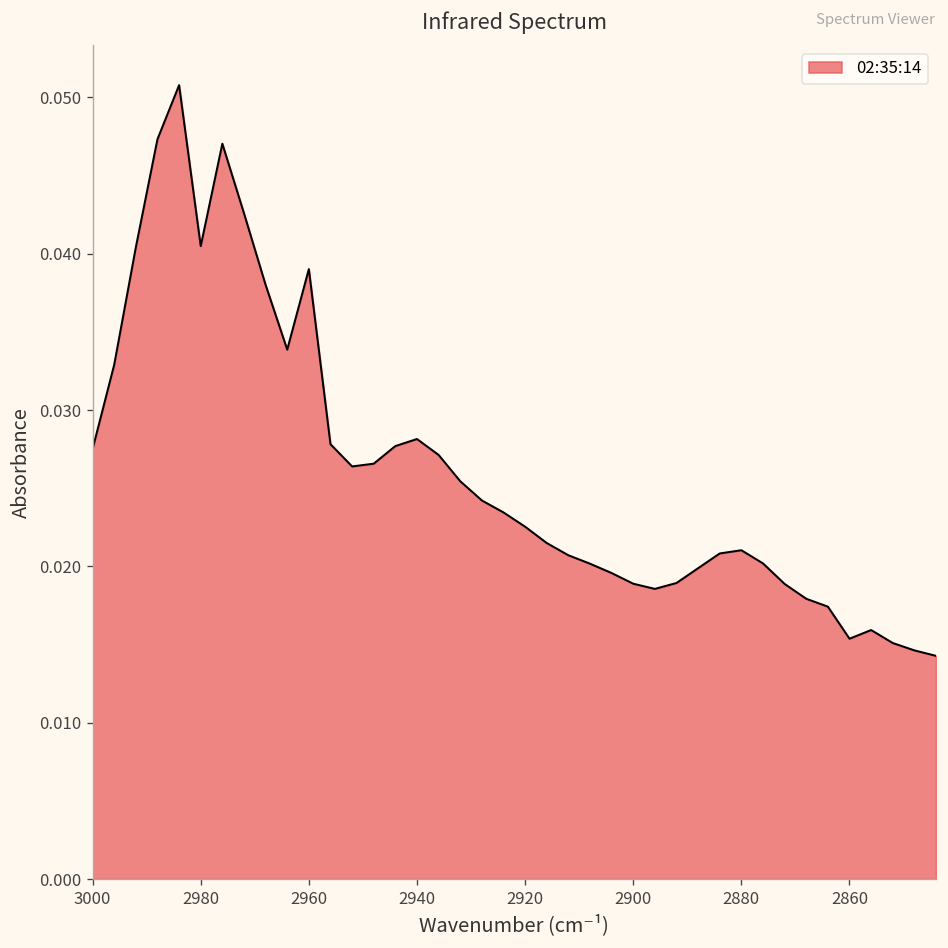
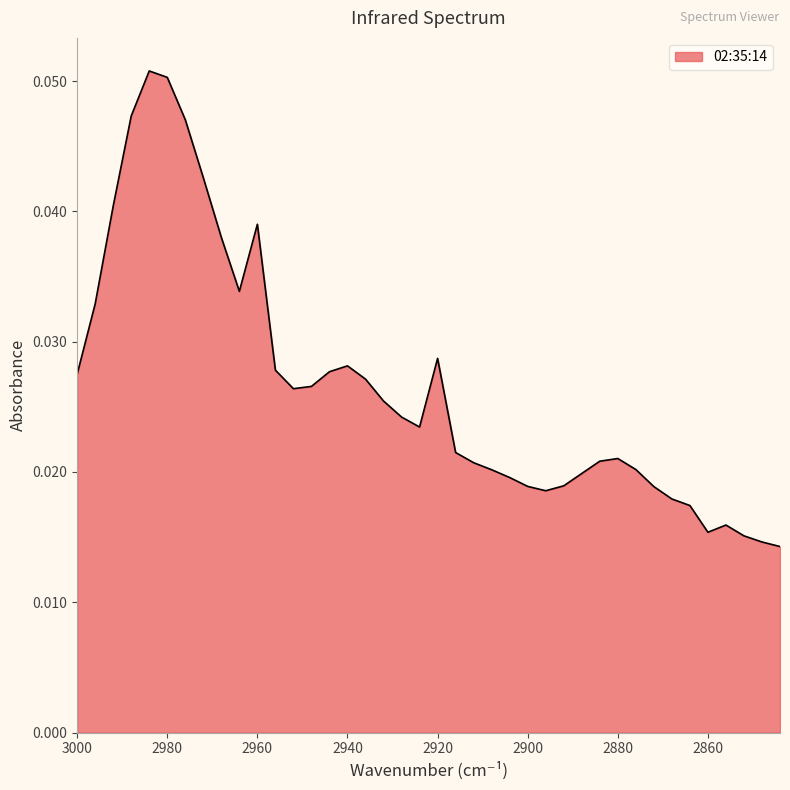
2980: 0.0405 -> 0.0503
2920: 0.0225 -> 0.0287
